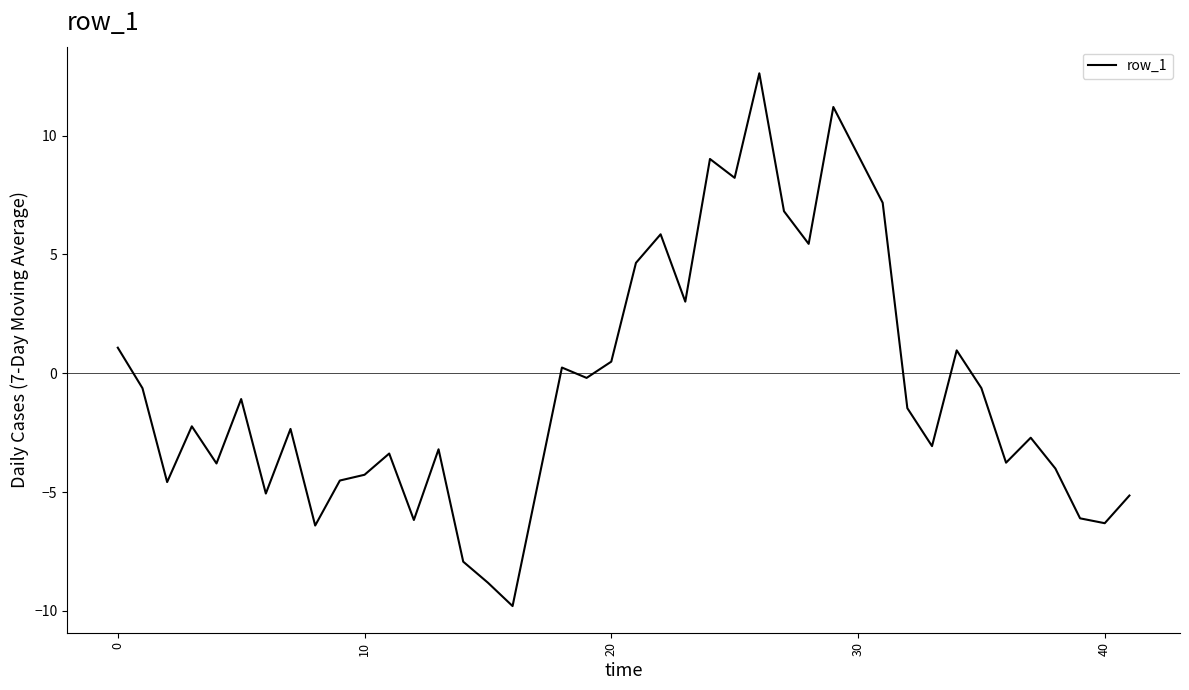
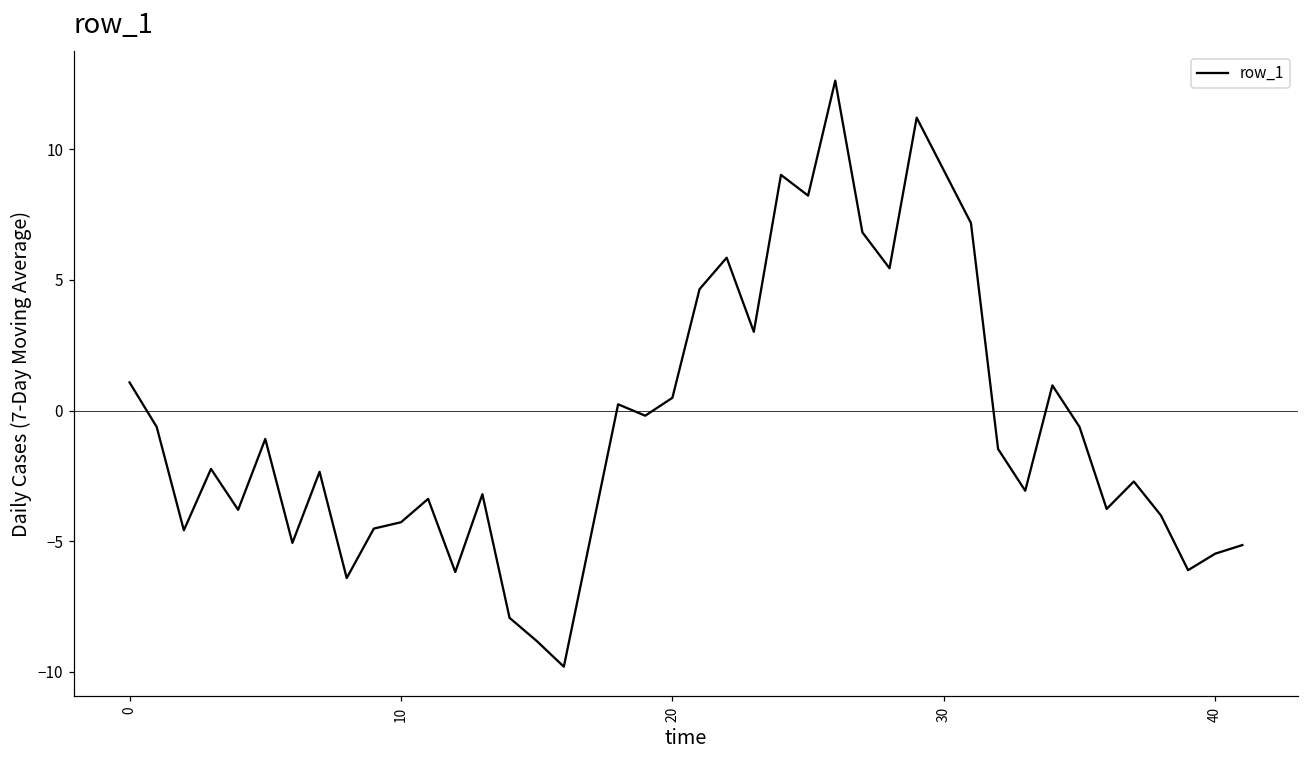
40: -6.3 -> -5.5
